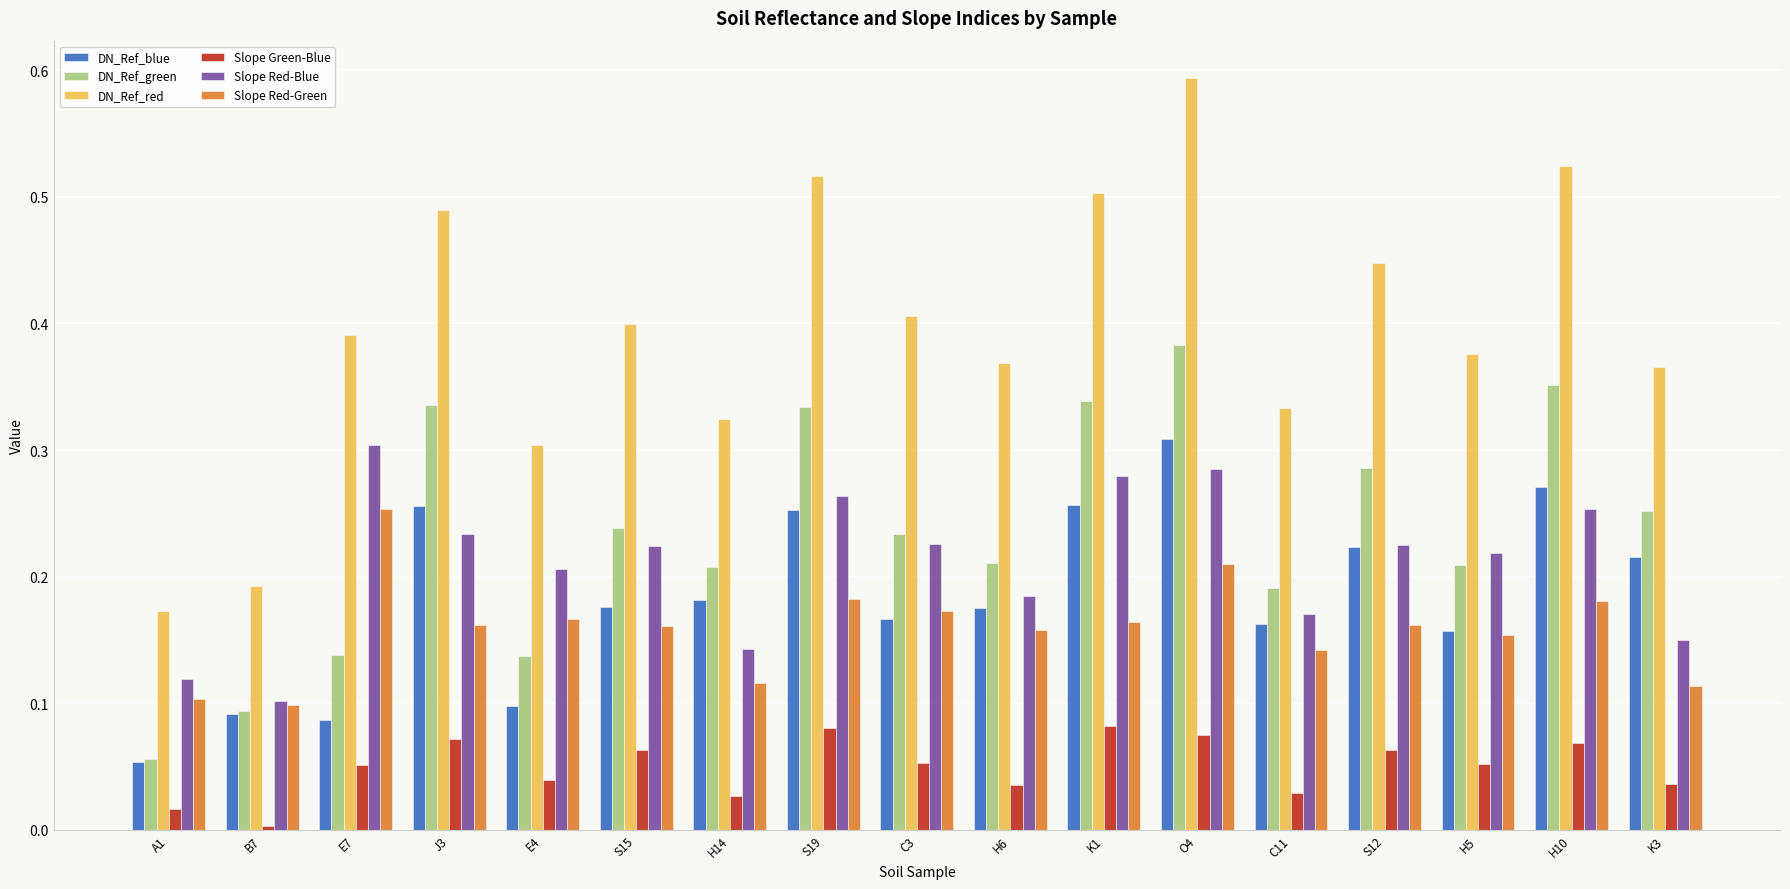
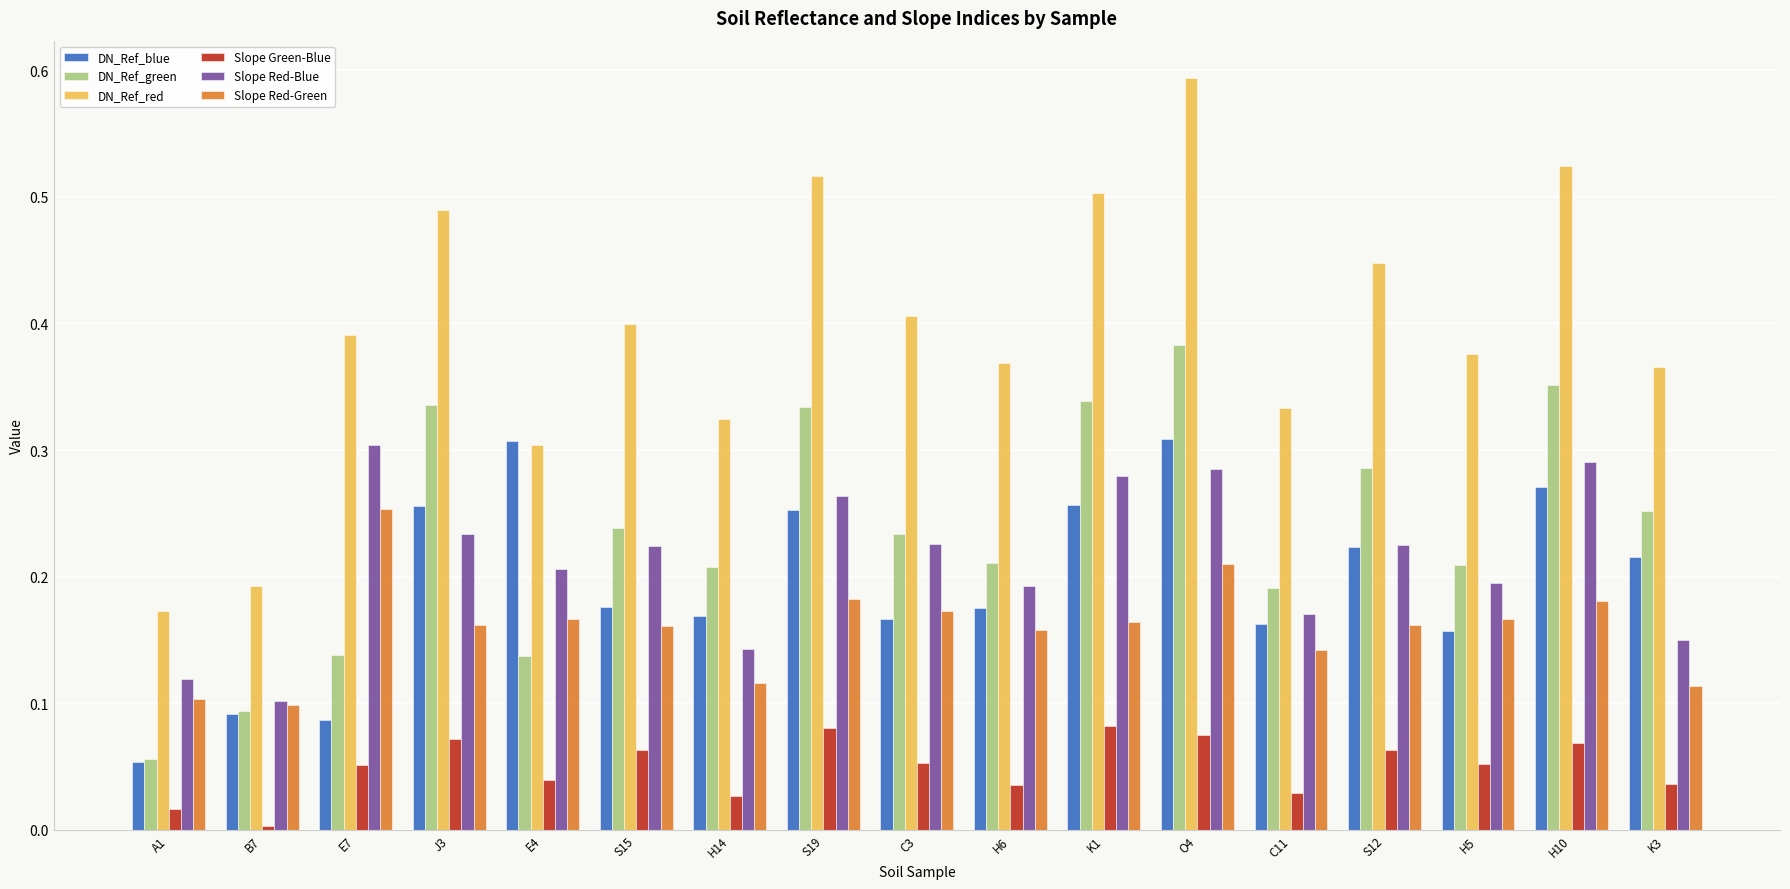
DN_Ref_blue, E4: 0.098 -> 0.307
DN_Ref_blue, H14: 0.181 -> 0.169
Slope Red-Blue, H6: 0.184 -> 0.193
Slope Red-Blue, H5: 0.219 -> 0.195
Slope Red-Green, H5: 0.154 -> 0.167
Slope Red-Blue, H10: 0.254 -> 0.290
